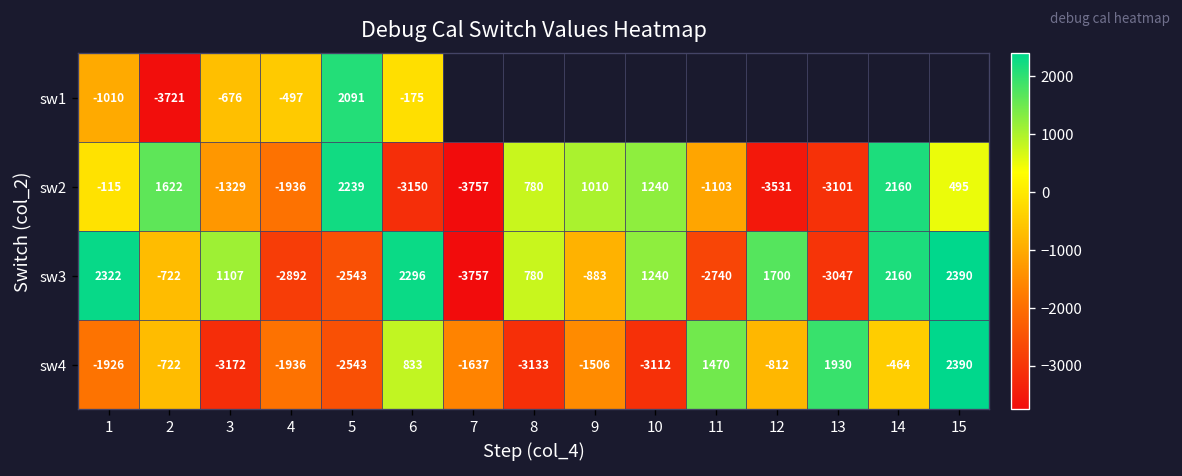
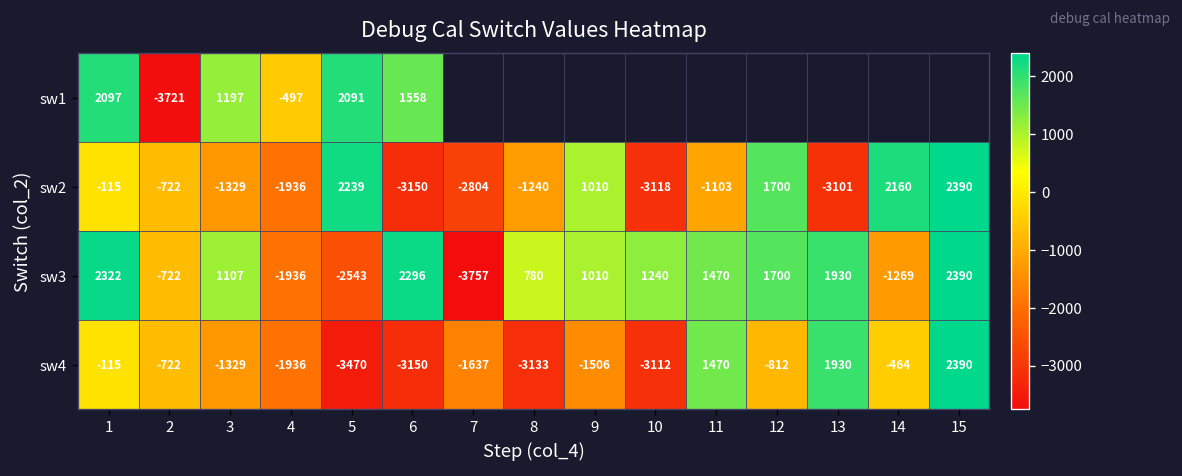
sw1, 1: -1010 -> 2097
sw1, 3: -676 -> 1197
sw1, 6: -175 -> 1558
sw2, 2: 1622 -> -722
sw2, 7: -3757 -> -2804
sw2, 8: 780 -> -1240
sw2, 10: 1240 -> -3118
sw2, 12: -3531 -> 1700
sw2, 15: 495 -> 2390
sw3, 4: -2892 -> -1936
sw3, 9: -883 -> 1010
sw3, 11: -2740 -> 1470
sw3, 13: -3047 -> 1930
sw3, 14: 2160 -> -1269
sw4, 1: -1926 -> -115
sw4, 3: -3172 -> -1329
sw4, 5: -2543 -> -3470
sw4, 6: 833 -> -3150
